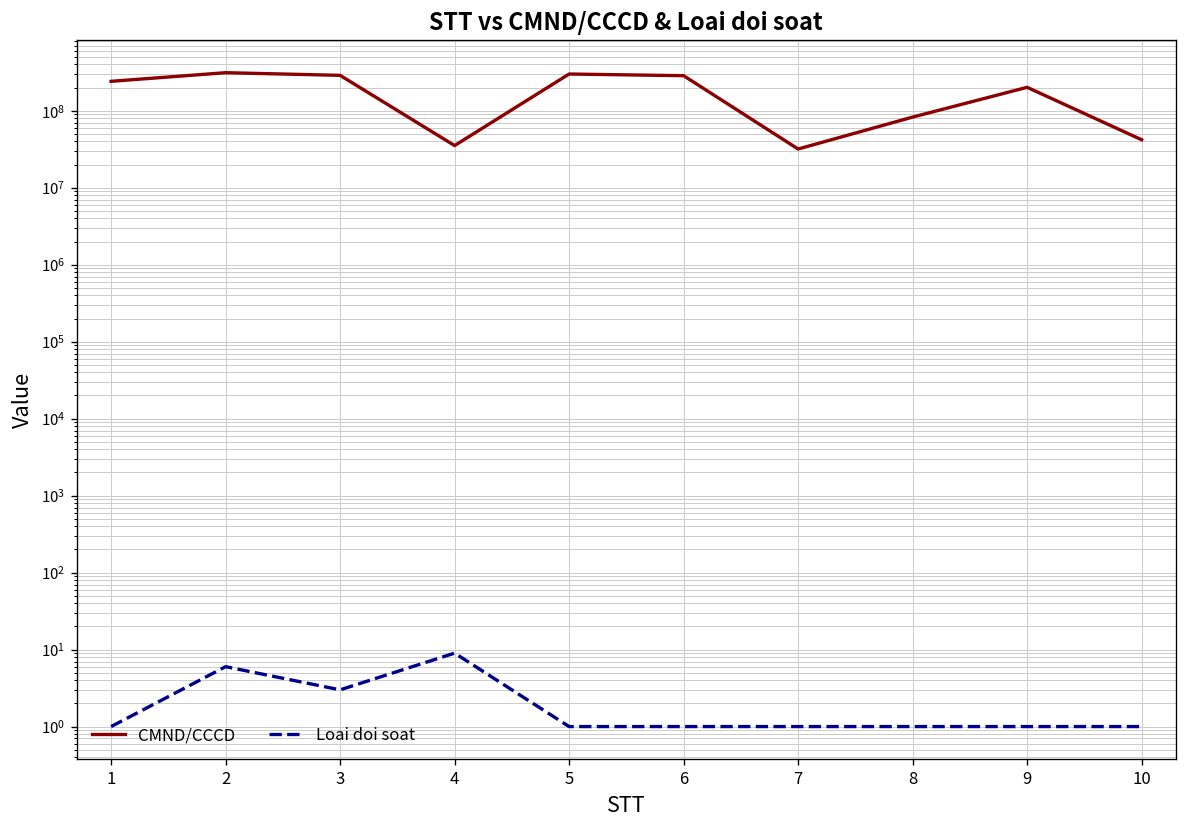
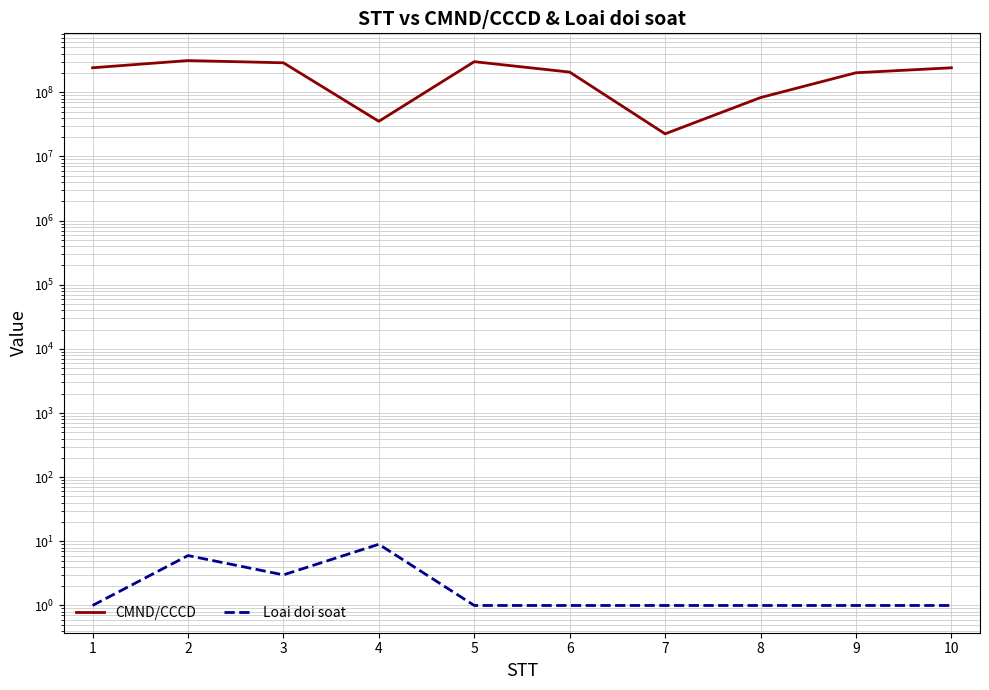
CMND/CCCD, 6: 300000000 -> 210000000
CMND/CCCD, 7: 30000000 -> 23000000
CMND/CCCD, 10: 40000000 -> 240000000
